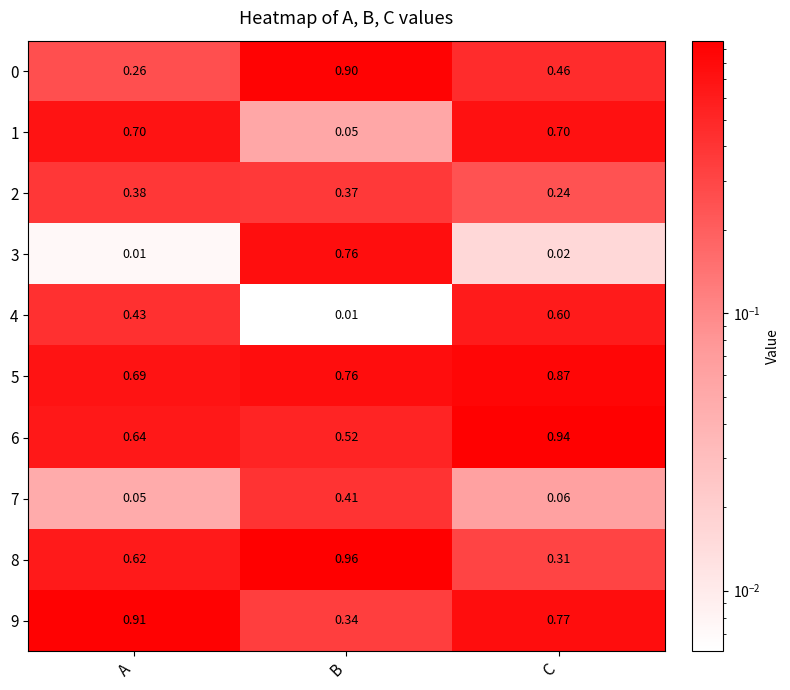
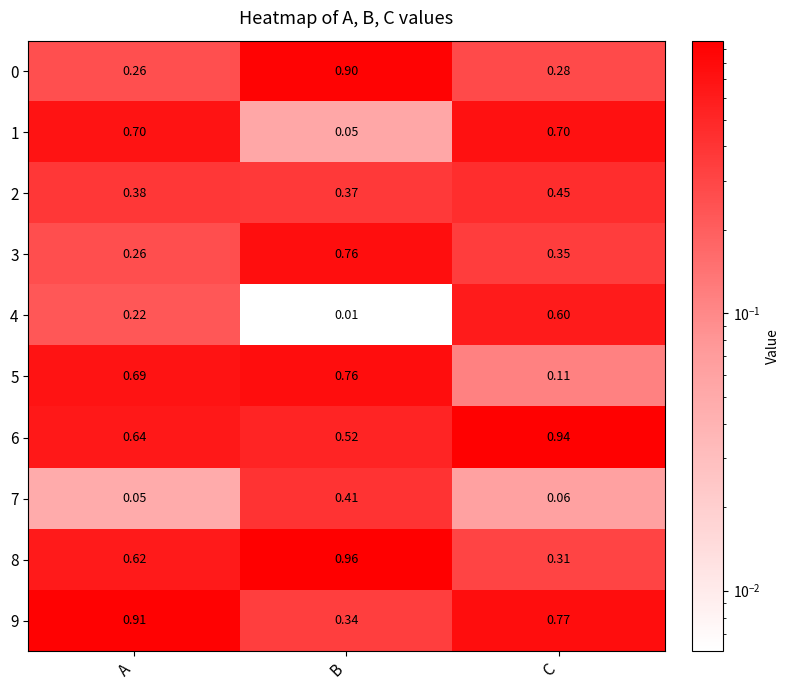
0, C: 0.46 -> 0.28
2, C: 0.24 -> 0.45
3, A: 0.01 -> 0.26
3, C: 0.02 -> 0.35
4, A: 0.43 -> 0.22
5, C: 0.87 -> 0.11
